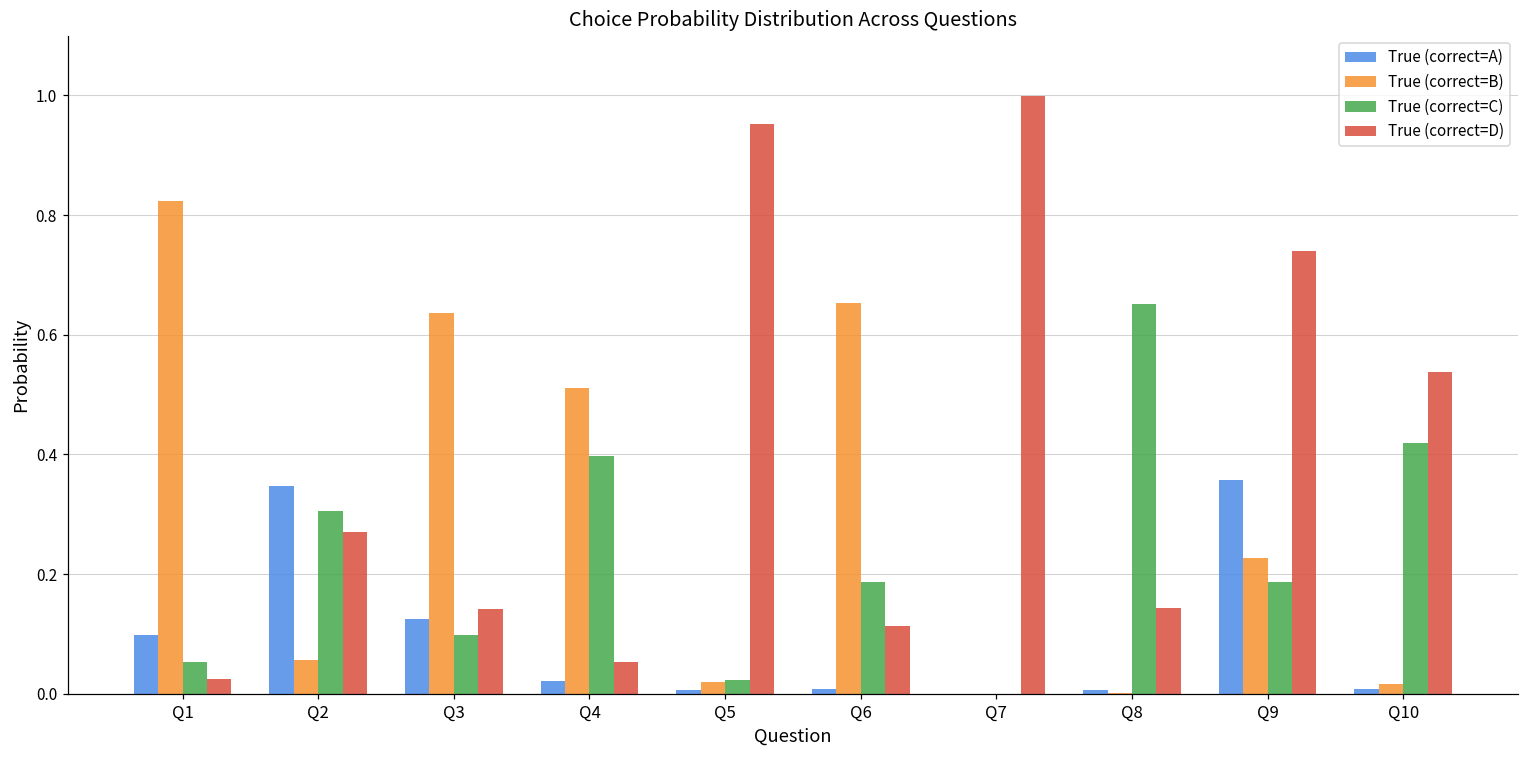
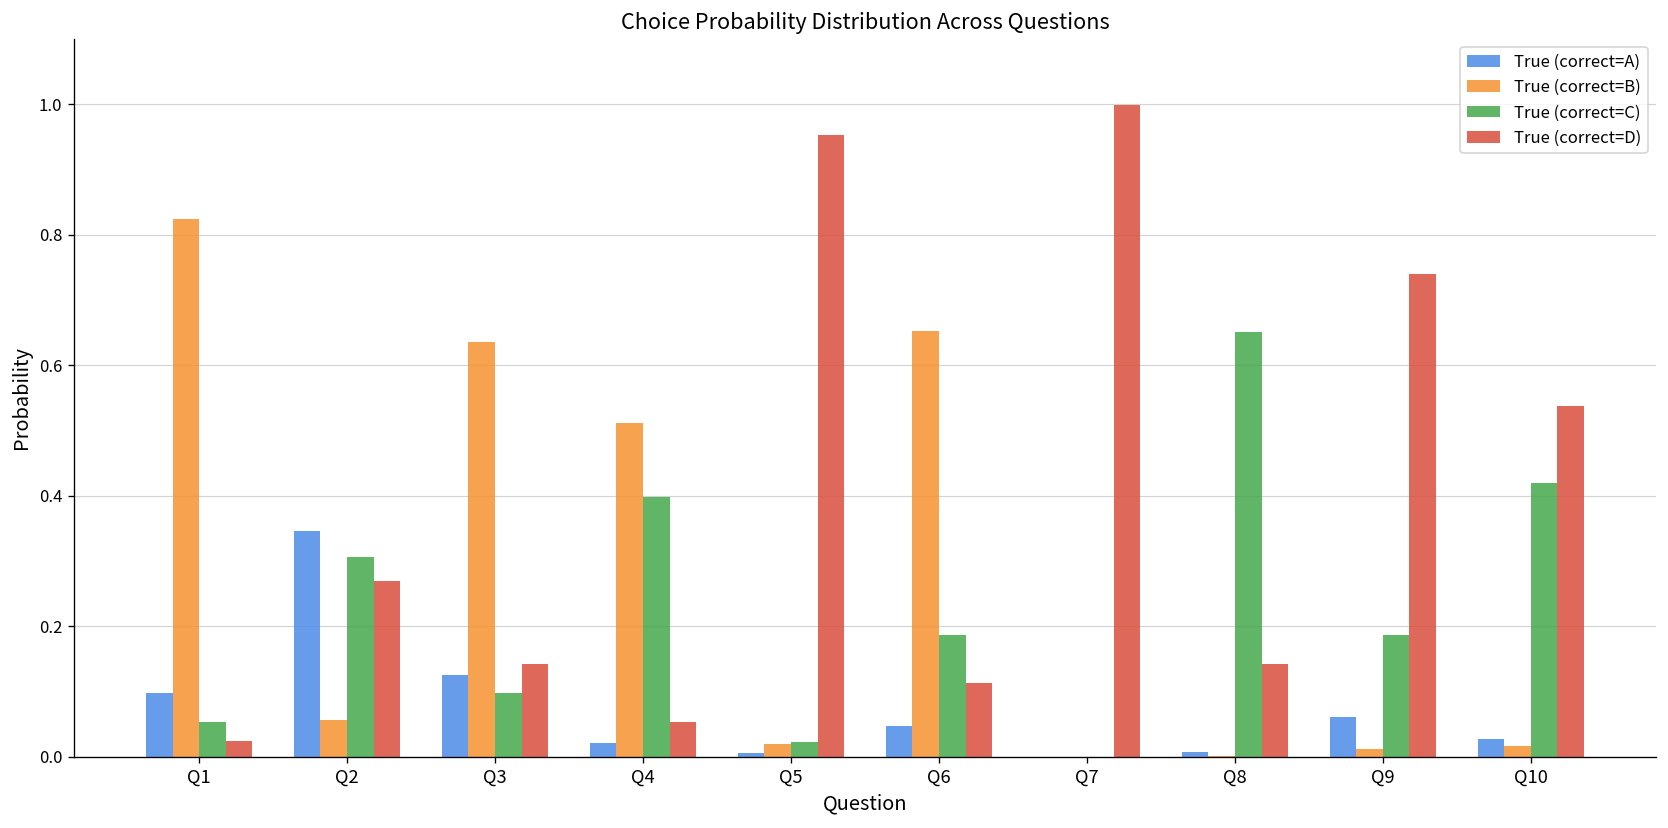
True (correct=A), Q6: 0.01 -> 0.05
True (correct=A), Q9: 0.36 -> 0.06
True (correct=B), Q9: 0.23 -> 0.01
True (correct=A), Q10: 0.01 -> 0.03
